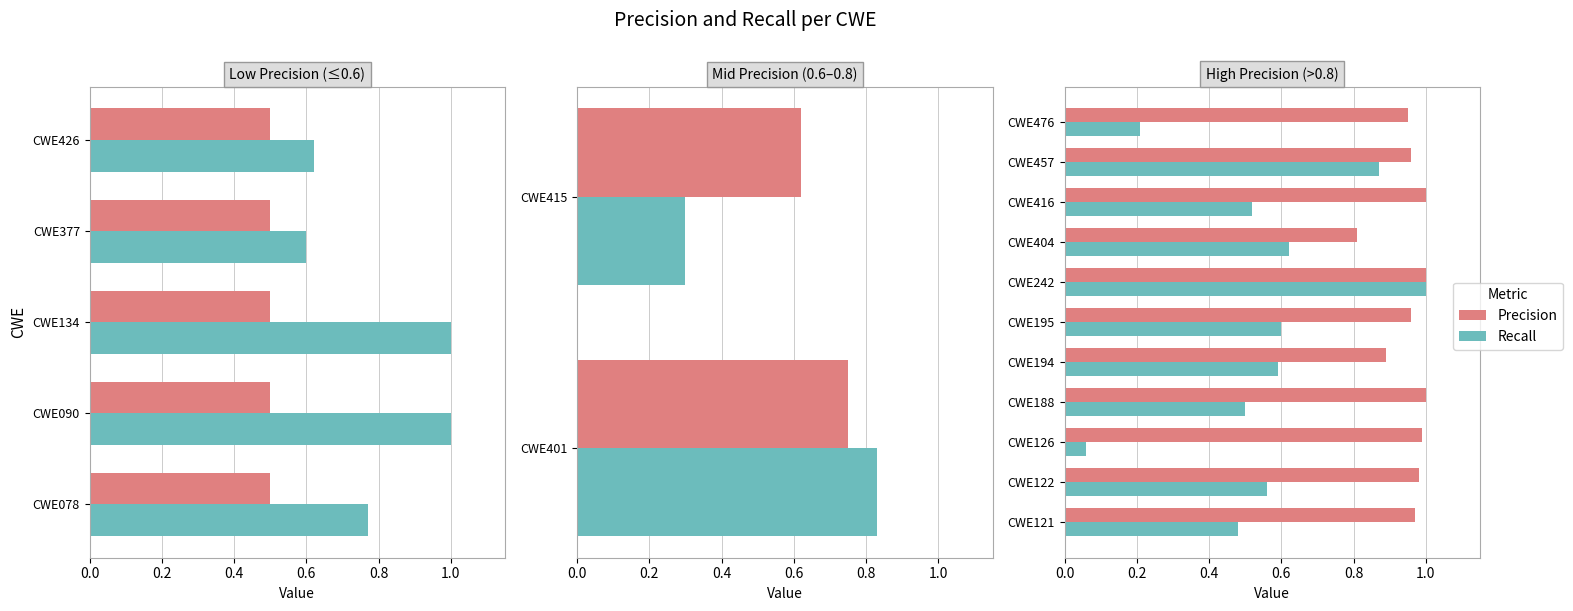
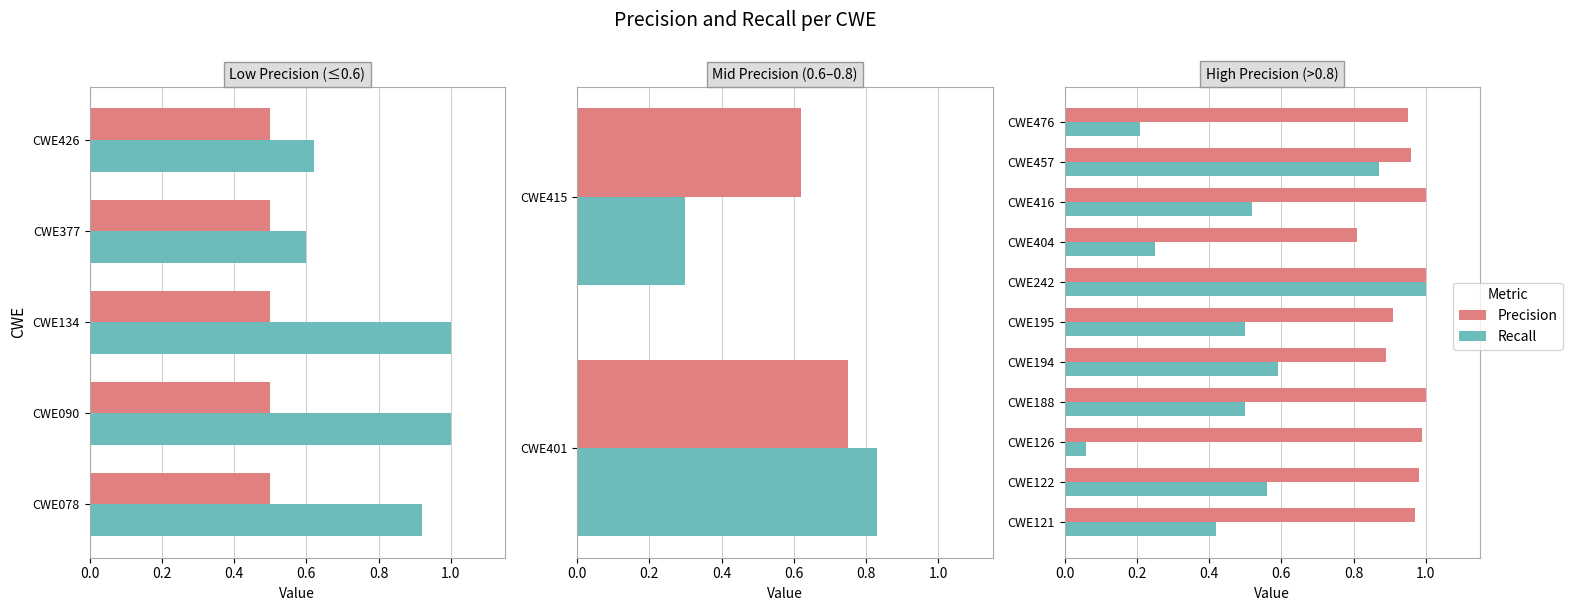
Low Precision (≤0.6), Recall, CWE078: 0.77 -> 0.92
High Precision (>0.8), Recall, CWE404: 0.62 -> 0.25
High Precision (>0.8), Precision, CWE195: 0.96 -> 0.91
High Precision (>0.8), Recall, CWE195: 0.6 -> 0.5
High Precision (>0.8), Recall, CWE121: 0.48 -> 0.42
